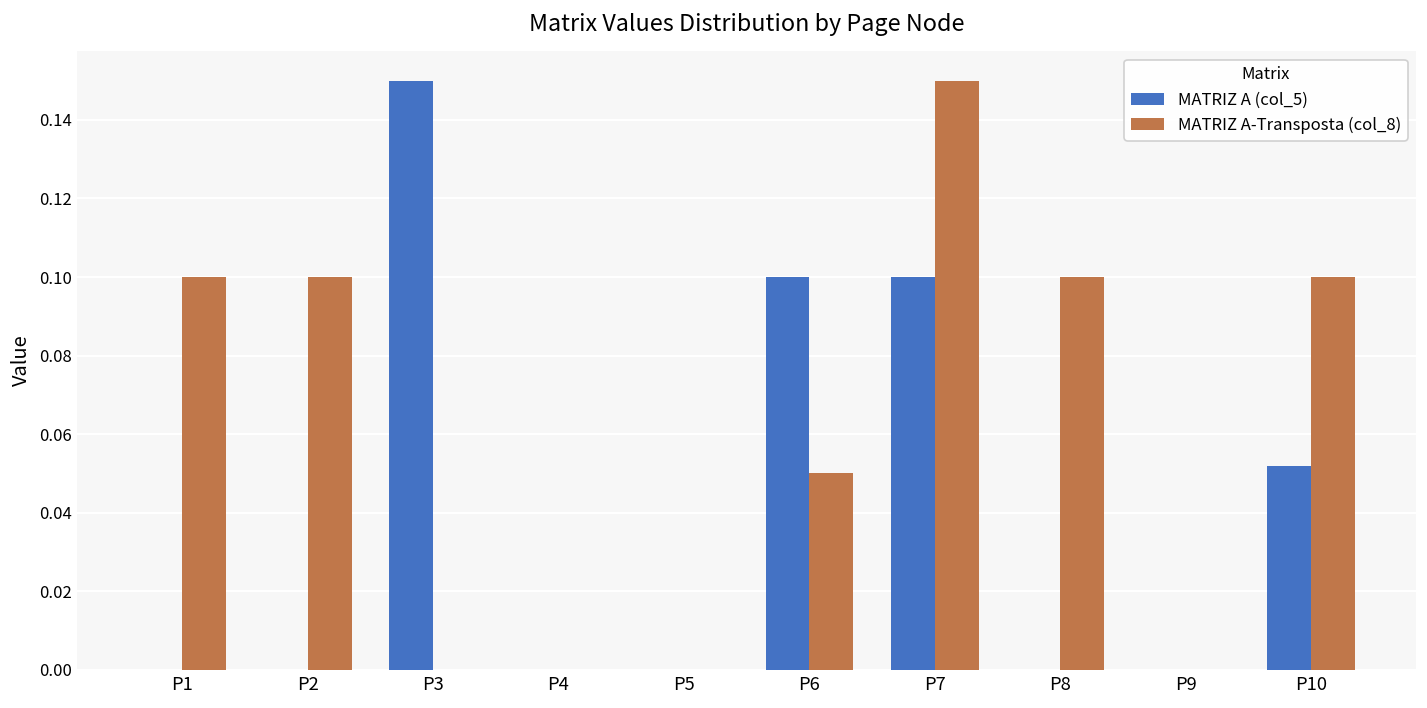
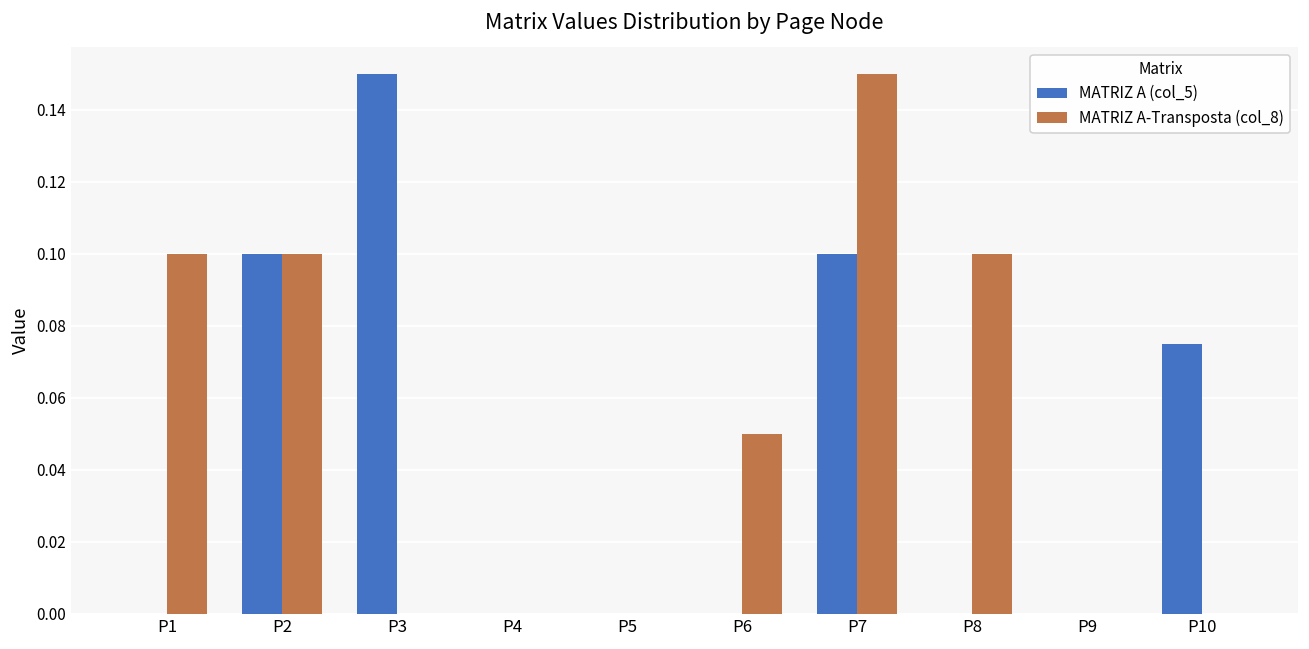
MATRIZ A (col_5), P2: 0.0 -> 0.1
MATRIZ A (col_5), P6: 0.1 -> 0.0
MATRIZ A (col_5), P10: 0.052 -> 0.075
MATRIZ A-Transposta (col_8), P10: 0.1 -> 0.0
